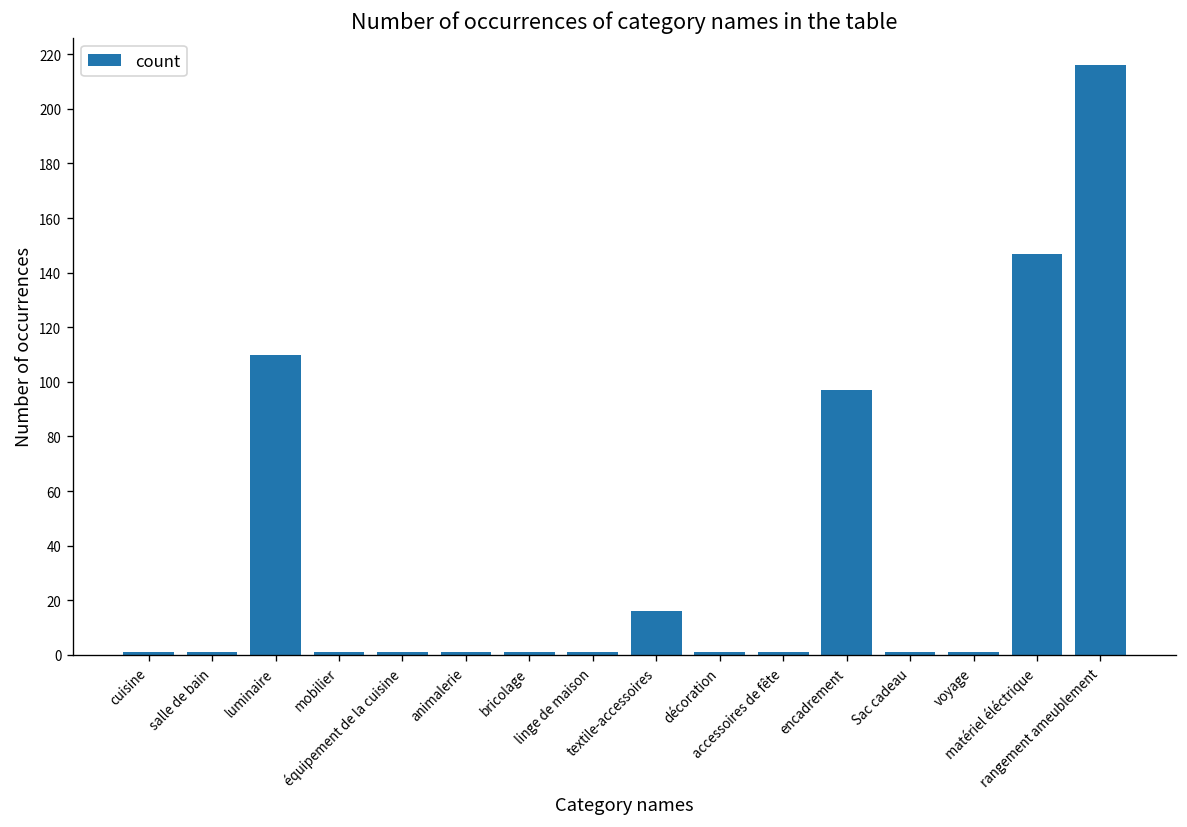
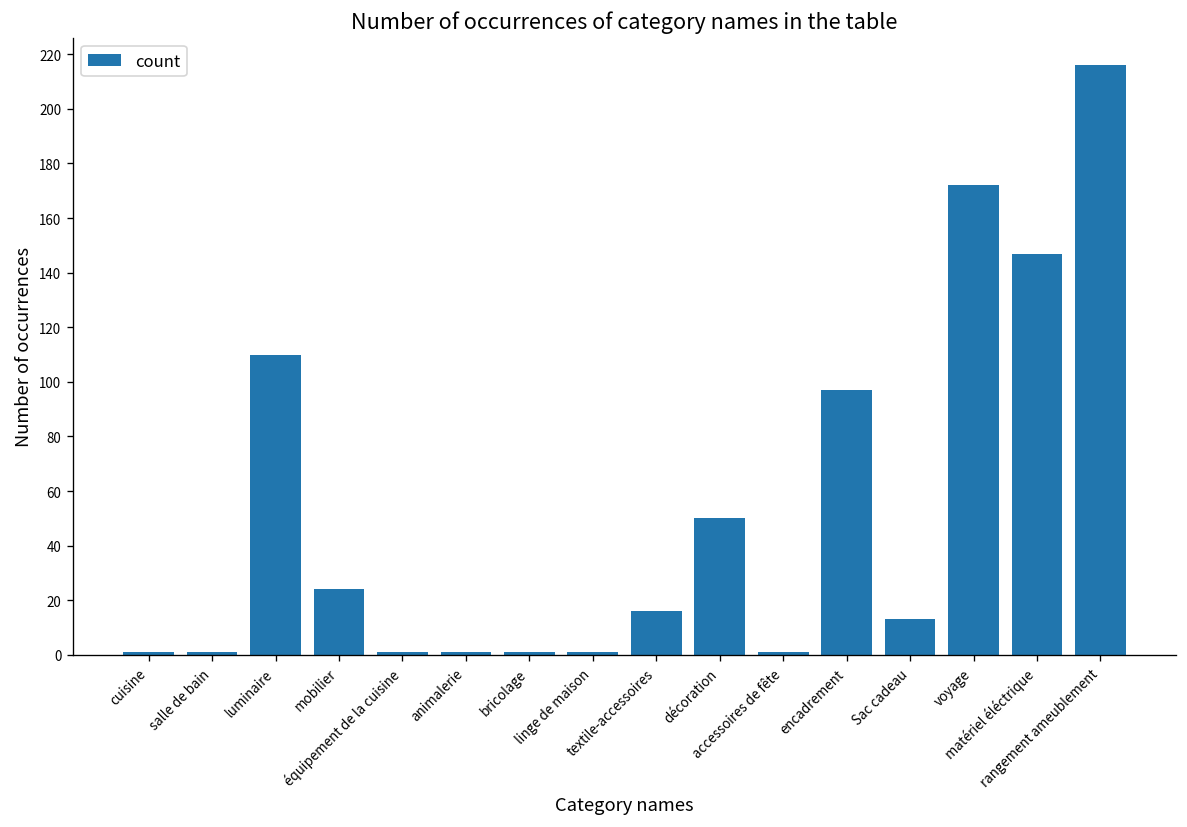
mobilier: 1 -> 24
décoration: 1 -> 50
Sac cadeau: 1 -> 13
voyage: 1 -> 172
